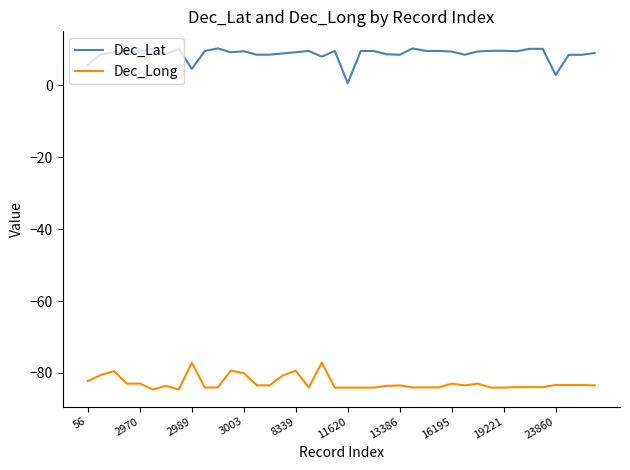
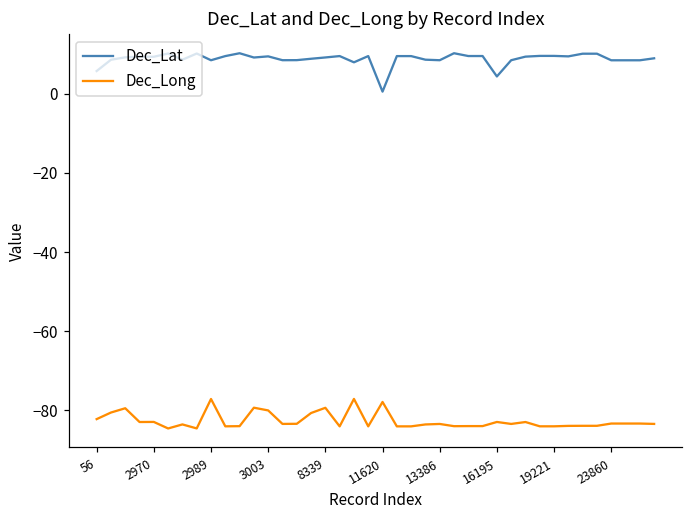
Dec_Lat, 2989: 5 -> 9
Dec_Long, 11620: -84 -> -78
Dec_Lat, 16195: 9 -> 4
Dec_Lat, 23860: 3 -> 8
